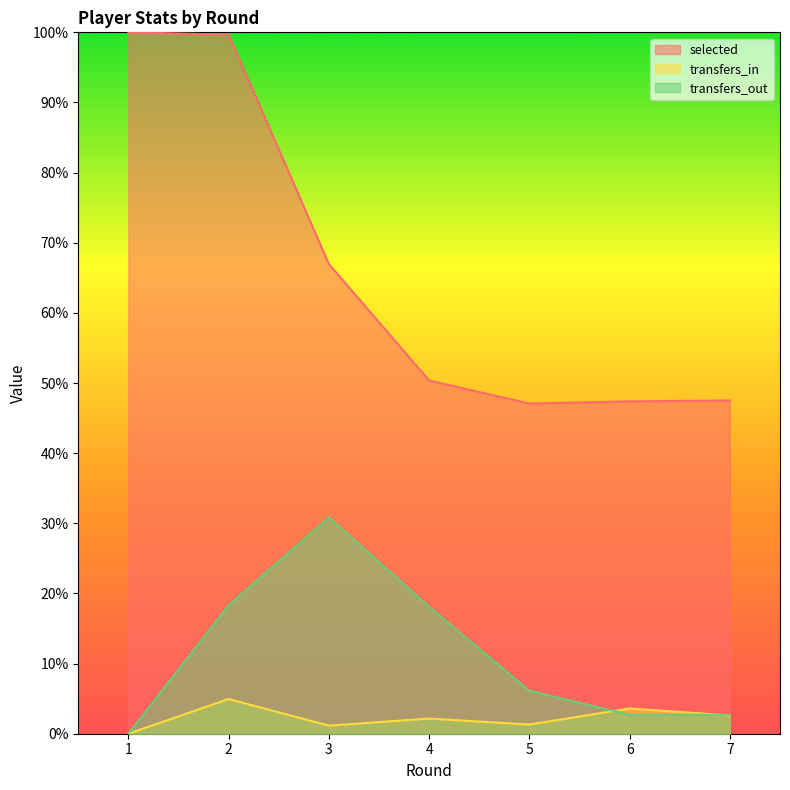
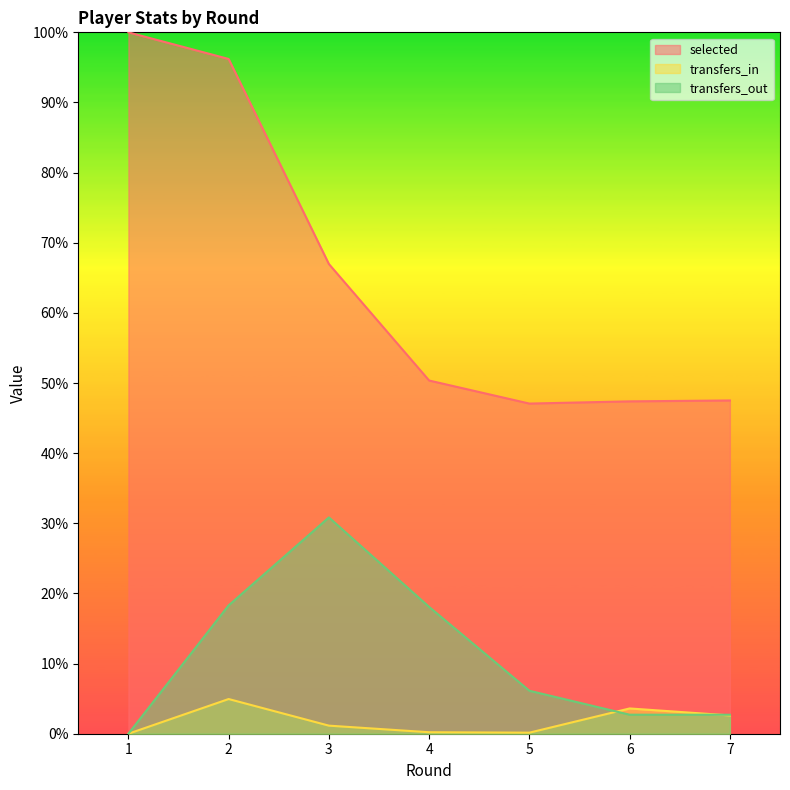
selected, 2: 100% -> 96%
transfers_in, 4: 2% -> 0%
transfers_in, 5: 1% -> 0%
